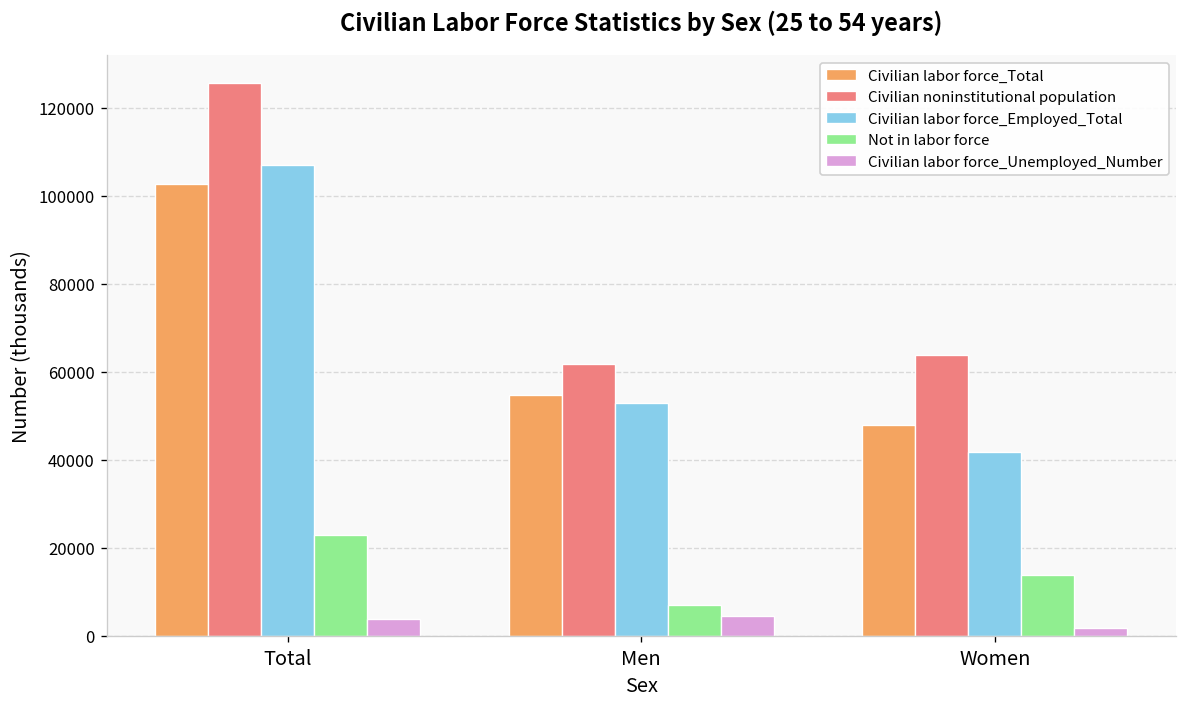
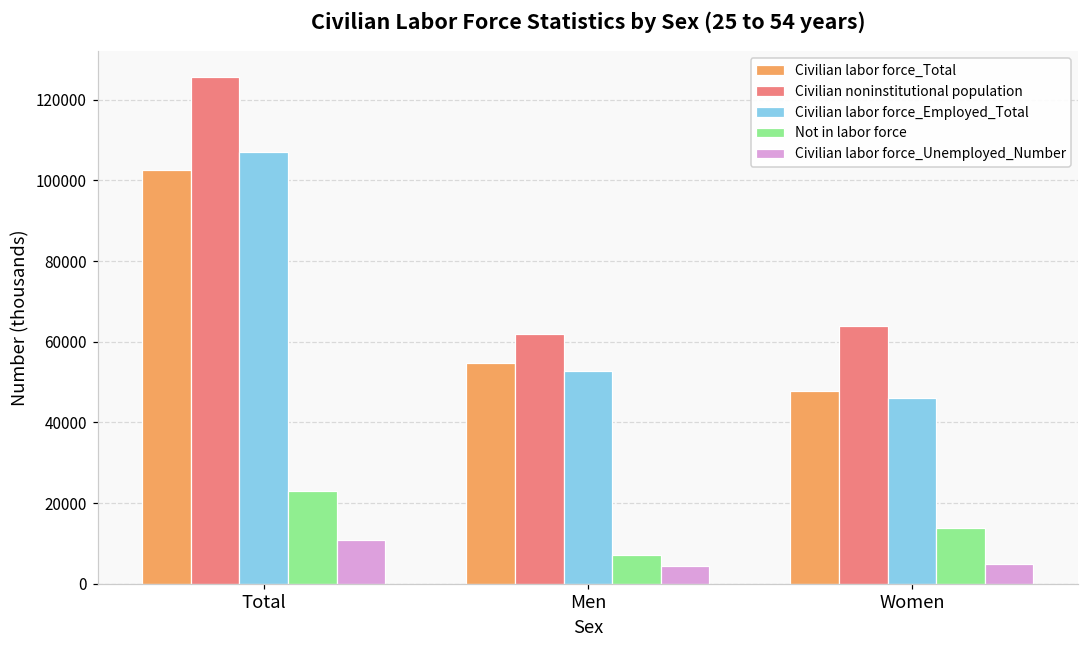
Civilian labor force_Unemployed_Number, Total: 4000 -> 11000
Civilian labor force_Employed_Total, Women: 42000 -> 46000
Civilian labor force_Unemployed_Number, Women: 2000 -> 5000
